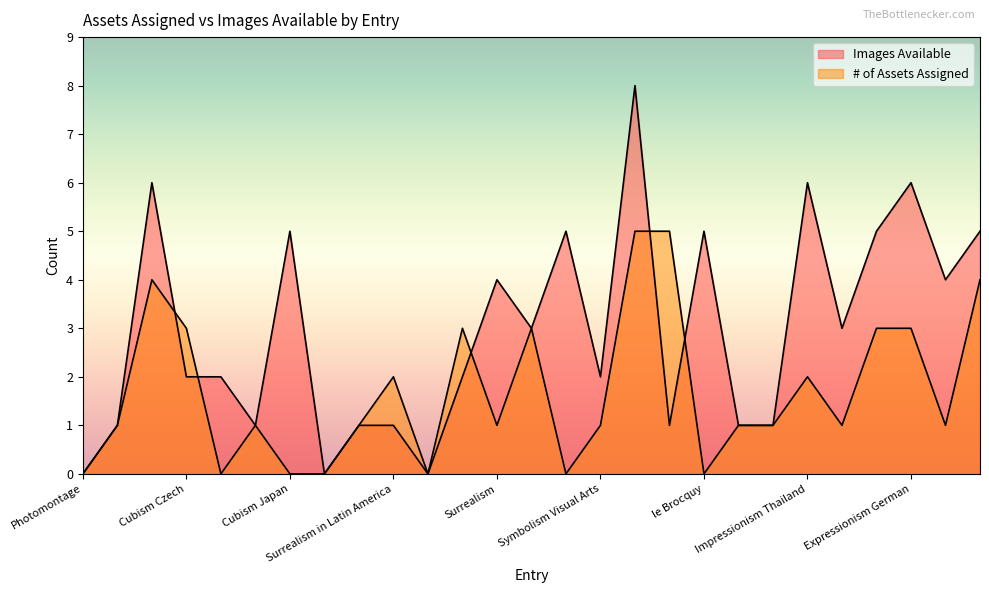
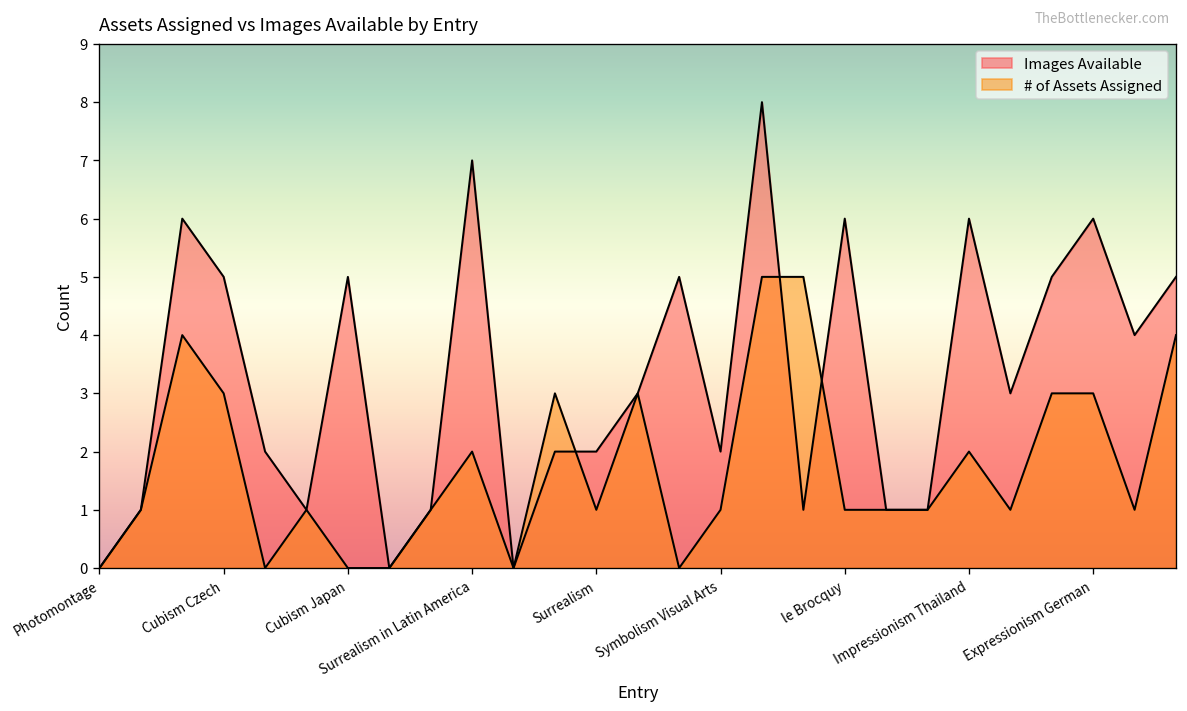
Images Available, Cubism Czech: 2 -> 5
Images Available, Surrealism in Latin America: 1 -> 7
Images Available, Surrealism: 4 -> 2
Images Available, le Brocquy: 5 -> 6
# of Assets Assigned, le Brocquy: 0 -> 1
